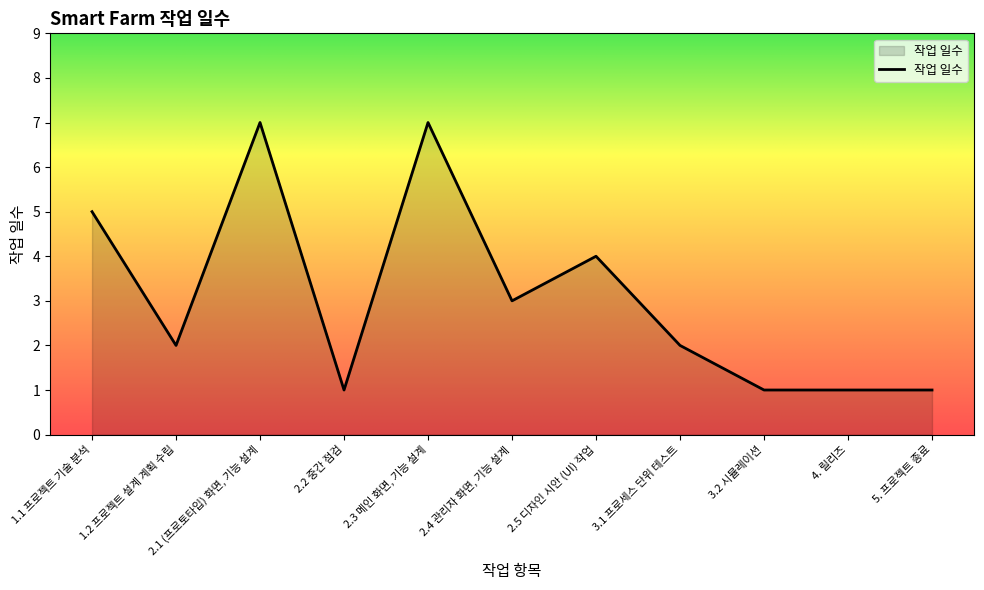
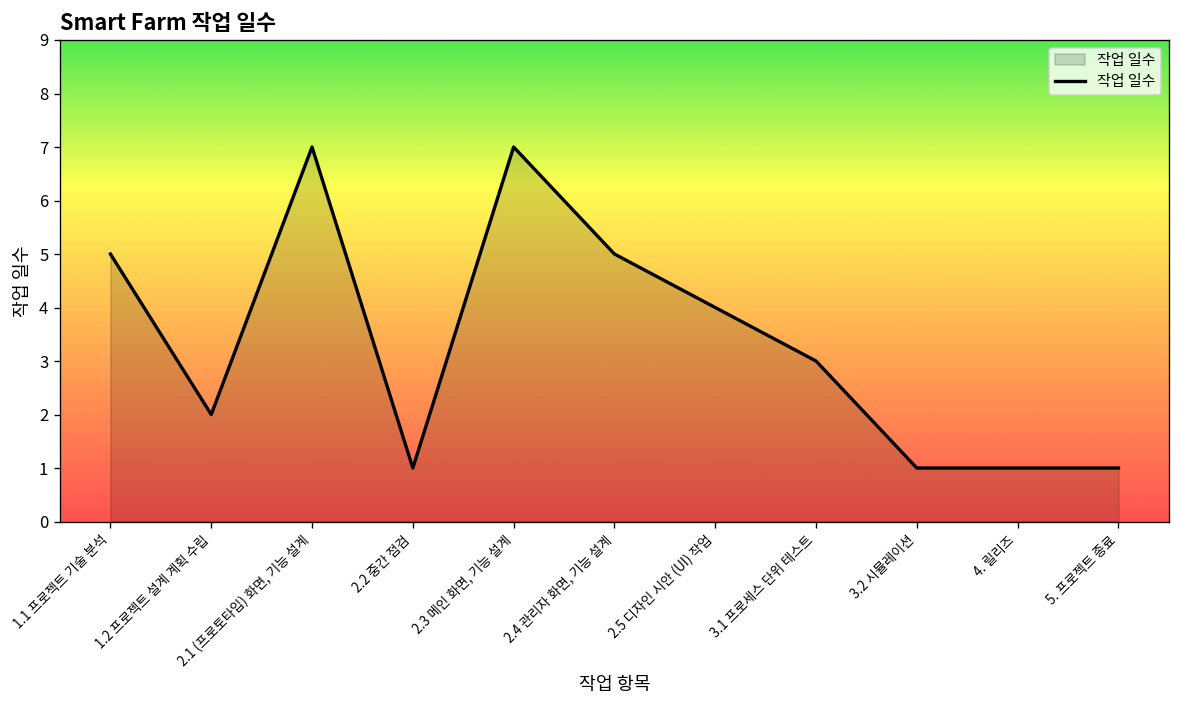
2.4 관리자 화면, 기능 설계: 3 -> 5
3.1 프로세스 단위 테스트: 2 -> 3
